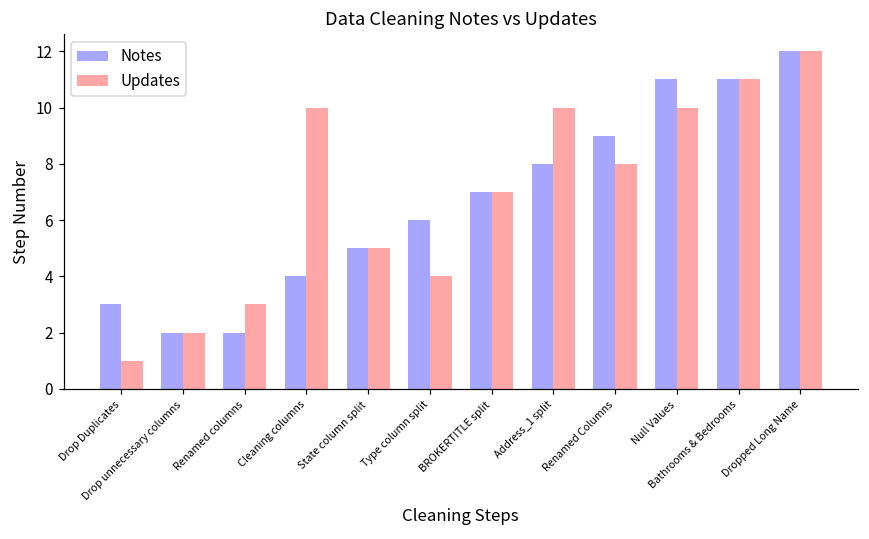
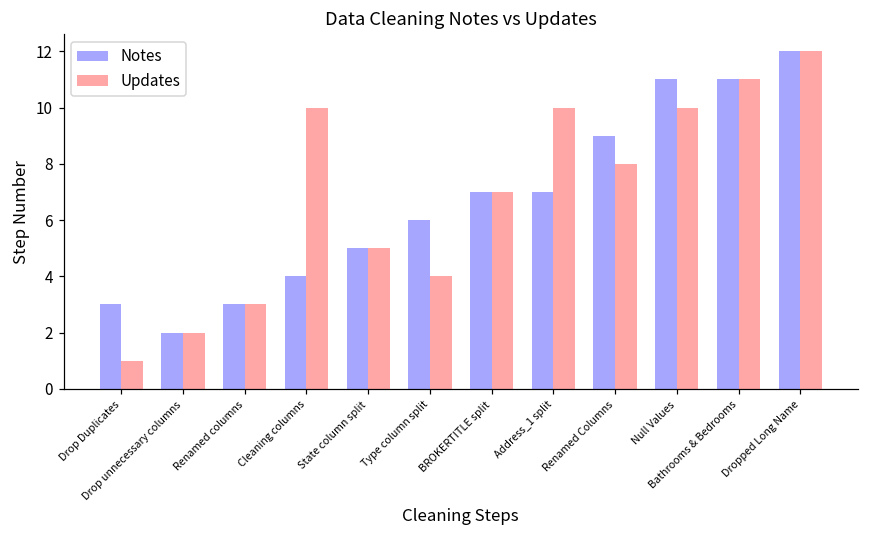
Notes, Renamed columns: 2 -> 3
Notes, Address_1 split: 8 -> 7
